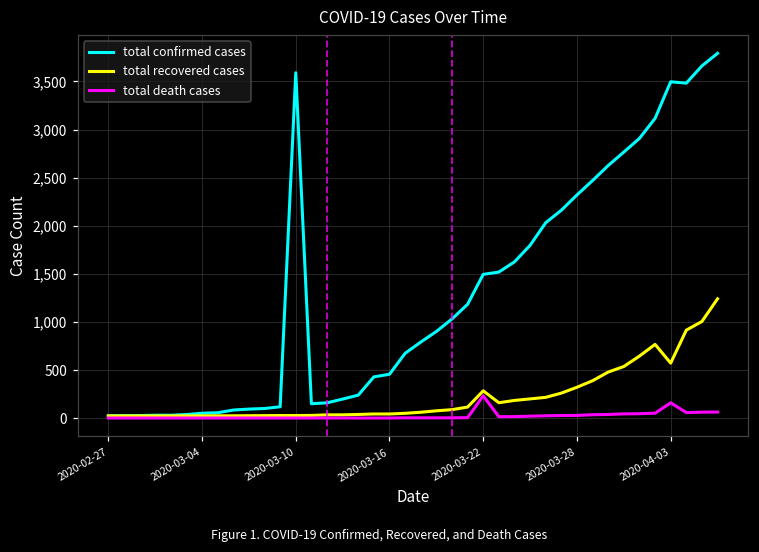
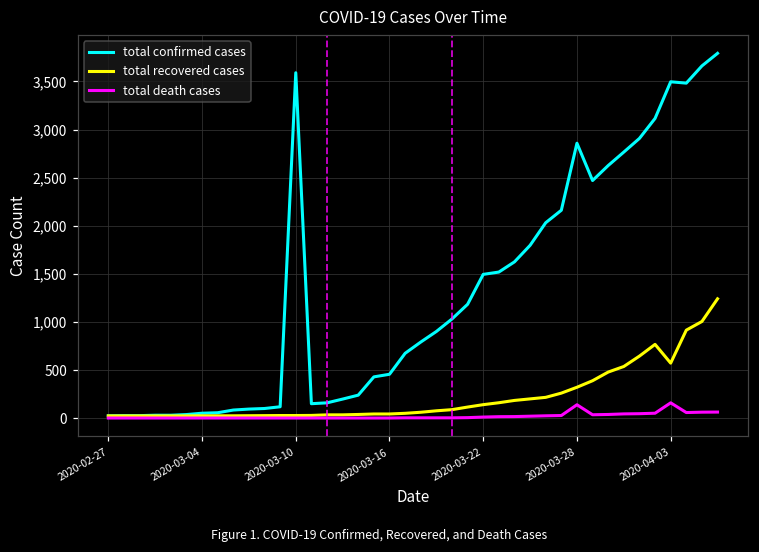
total recovered cases, 2020-03-22: 300 -> 100
total death cases, 2020-03-22: 200 -> 0
total confirmed cases, 2020-03-28: 2,300 -> 2,900
total death cases, 2020-03-28: 0 -> 100
